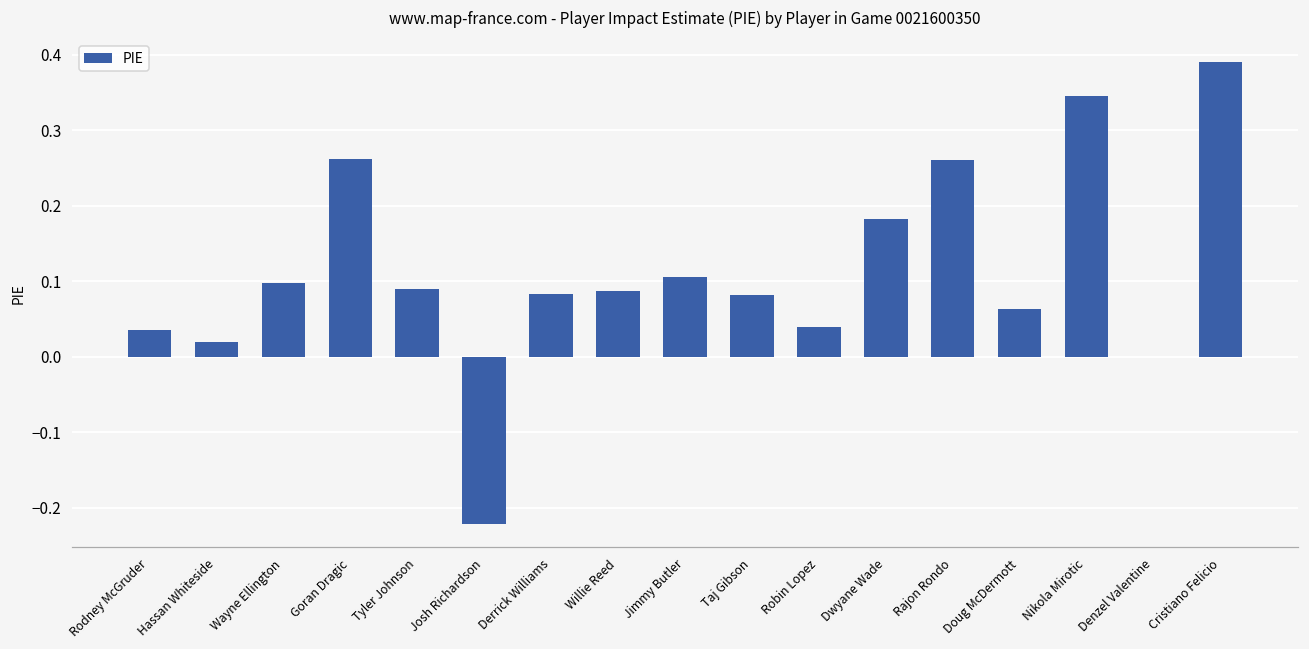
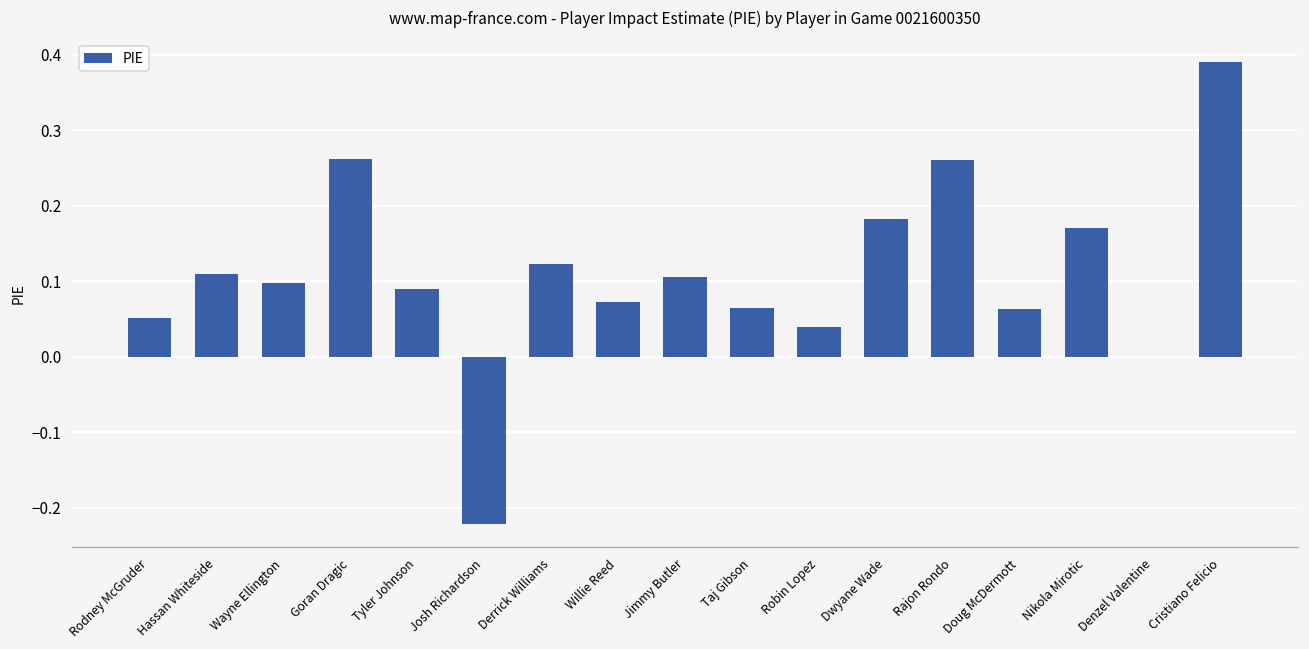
Rodney McGruder: 0.04 -> 0.05
Hassan Whiteside: 0.02 -> 0.11
Derrick Williams: 0.08 -> 0.12
Willie Reed: 0.09 -> 0.07
Taj Gibson: 0.08 -> 0.07
Nikola Mirotic: 0.35 -> 0.17
